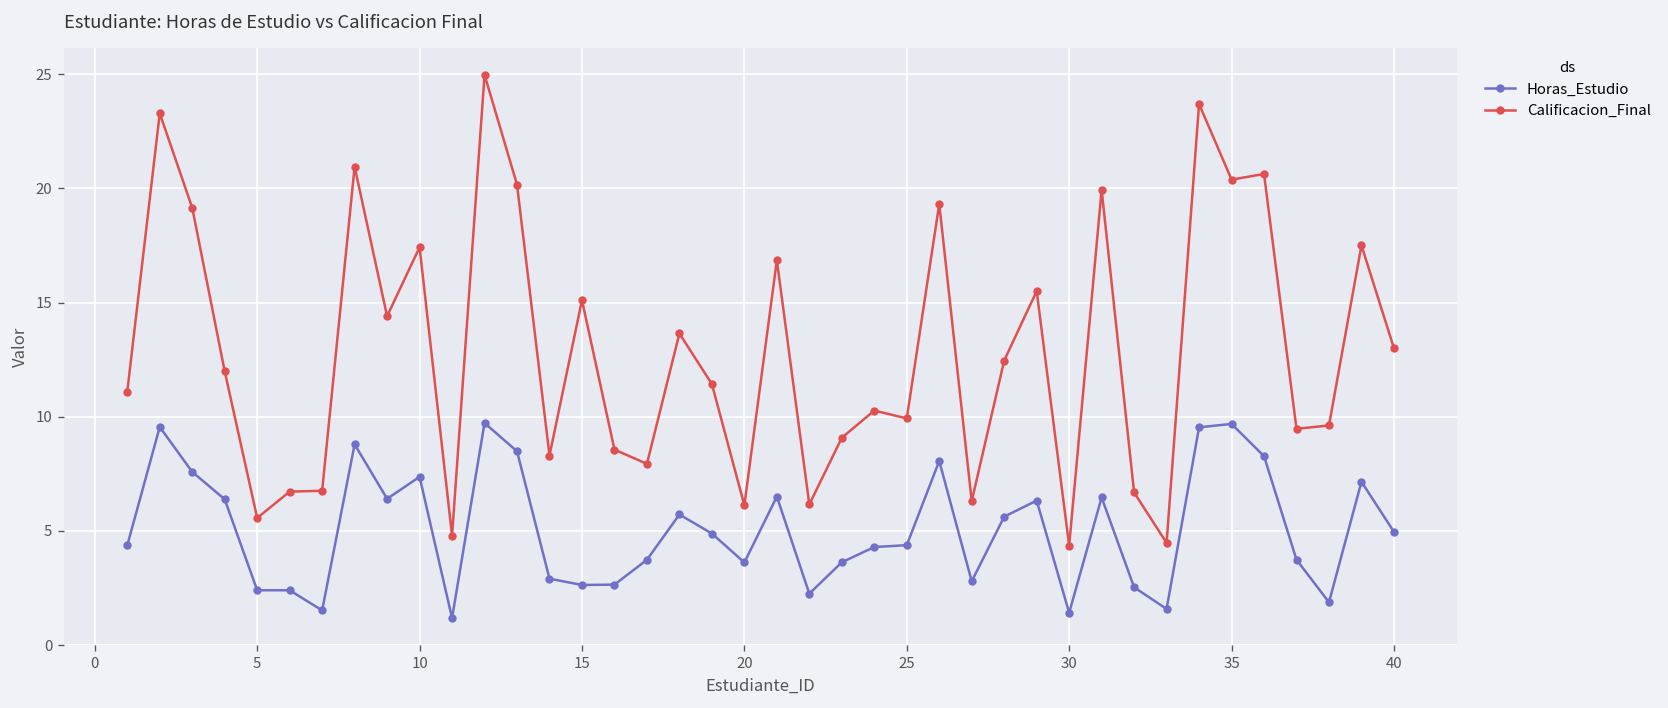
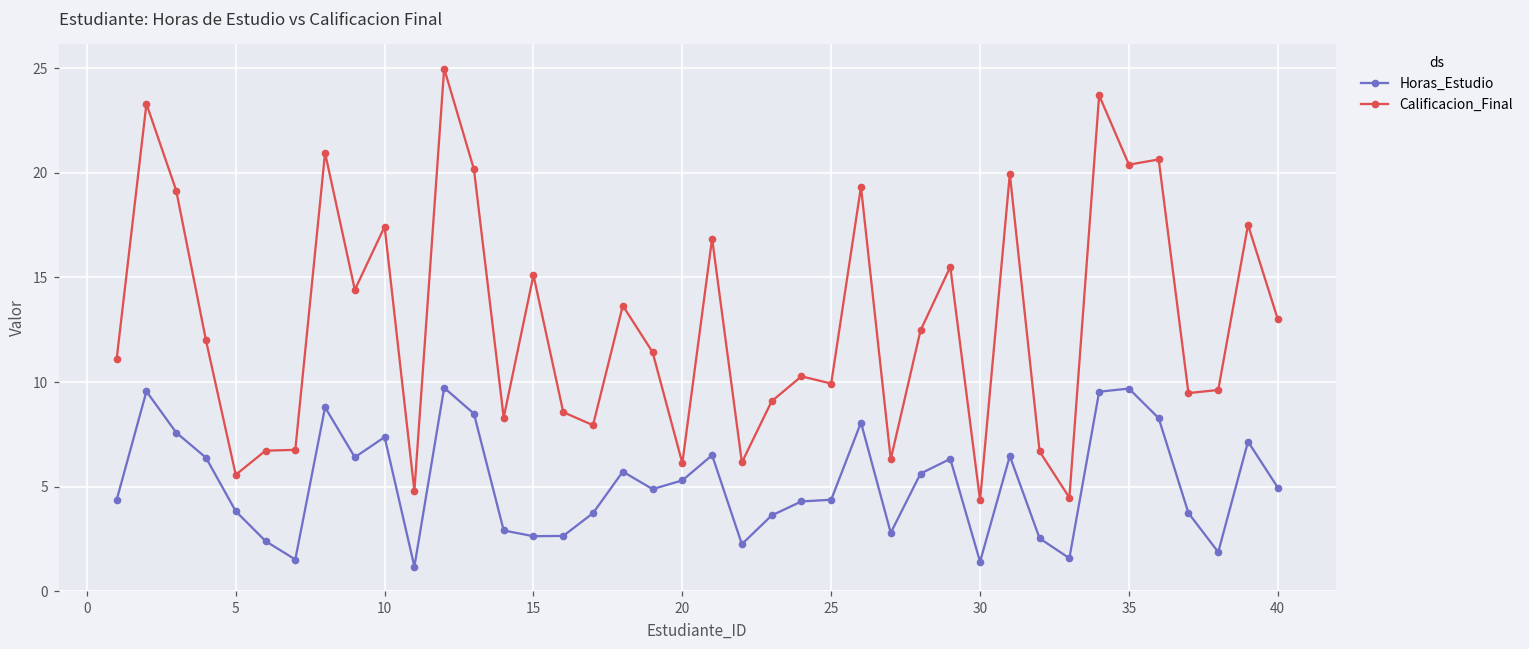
Horas_Estudio, 5: 2.4 -> 3.8
Horas_Estudio, 20: 3.6 -> 5.3
